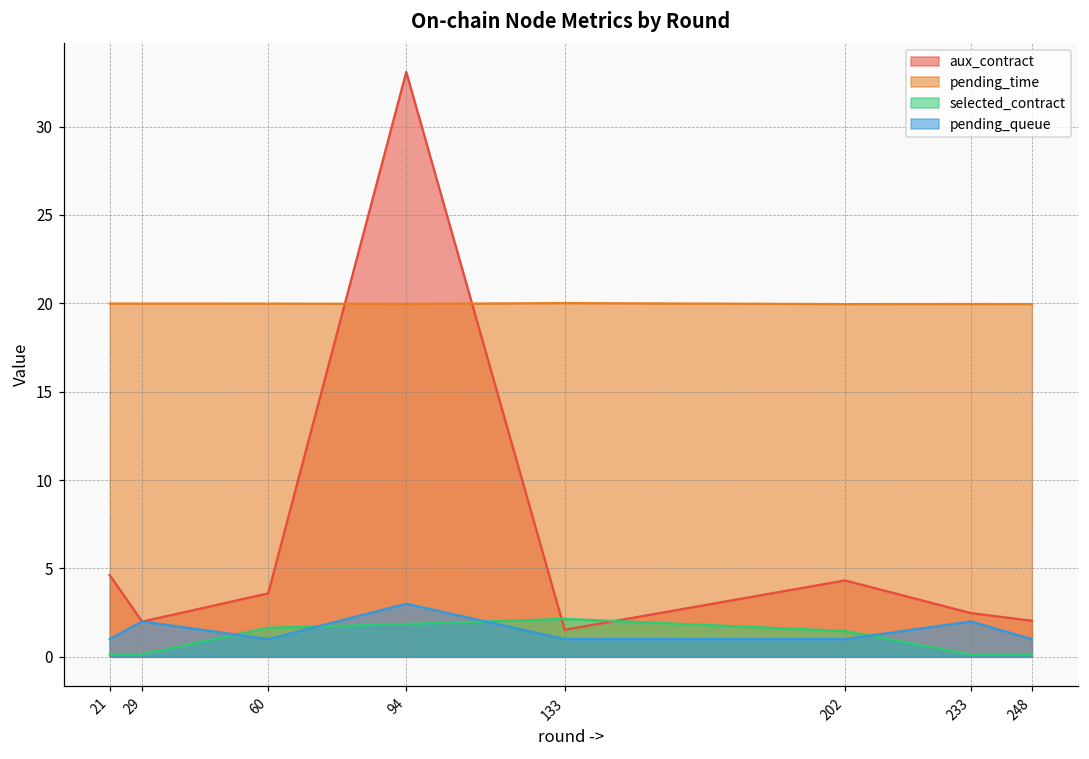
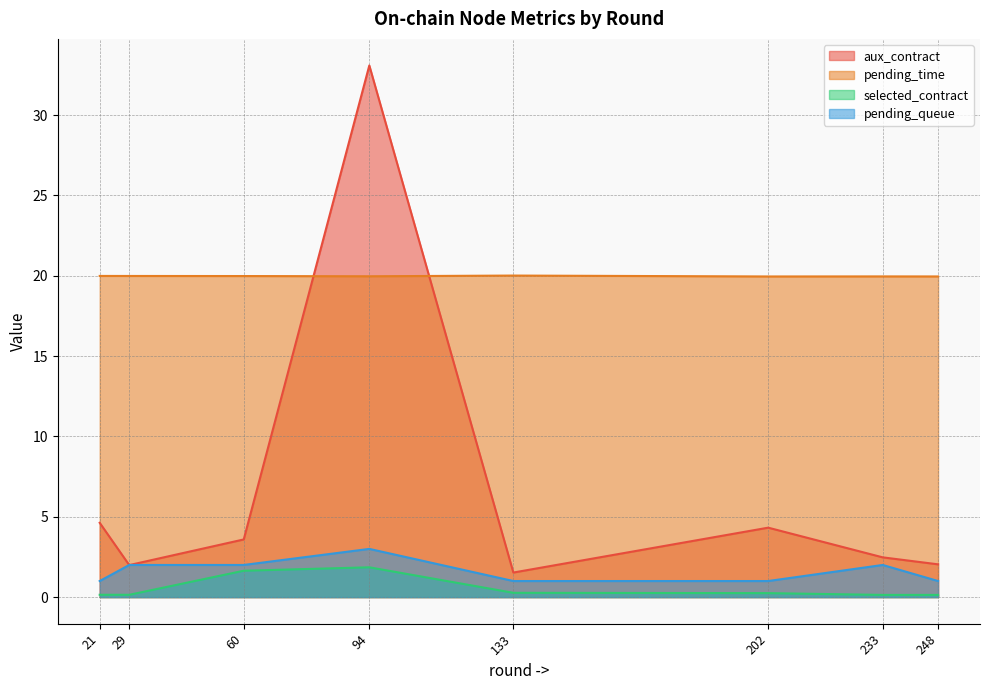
pending_queue, 60: 1 -> 2
selected_contract, 133: 2.1 -> 0.3
selected_contract, 202: 1.5 -> 0.2
